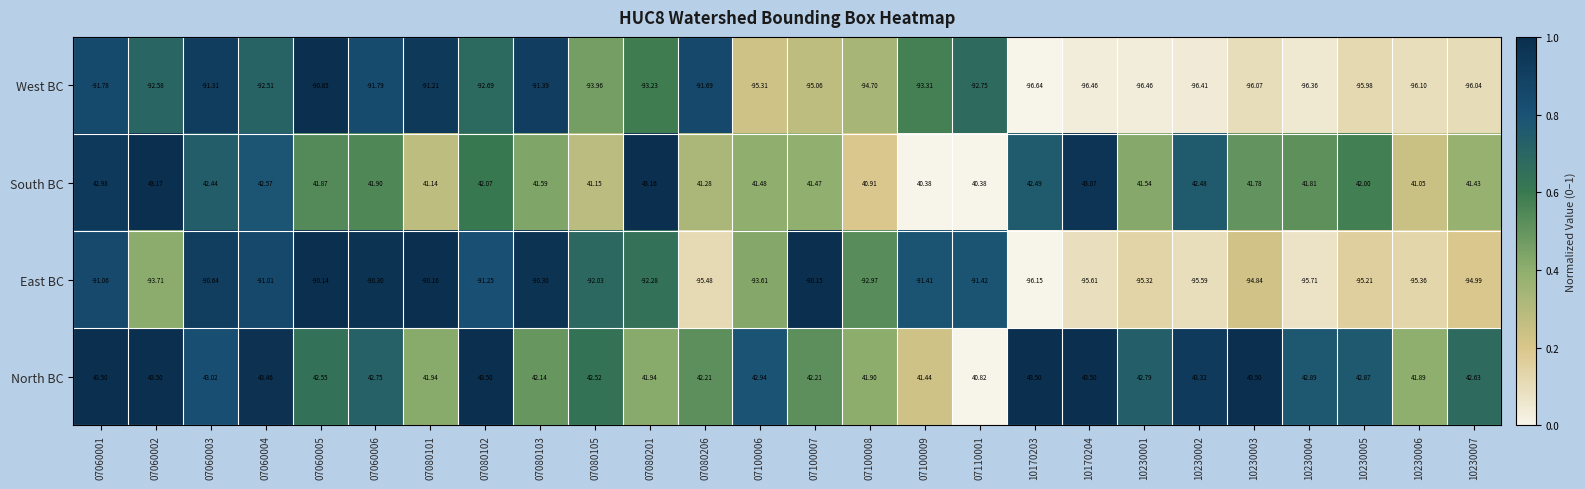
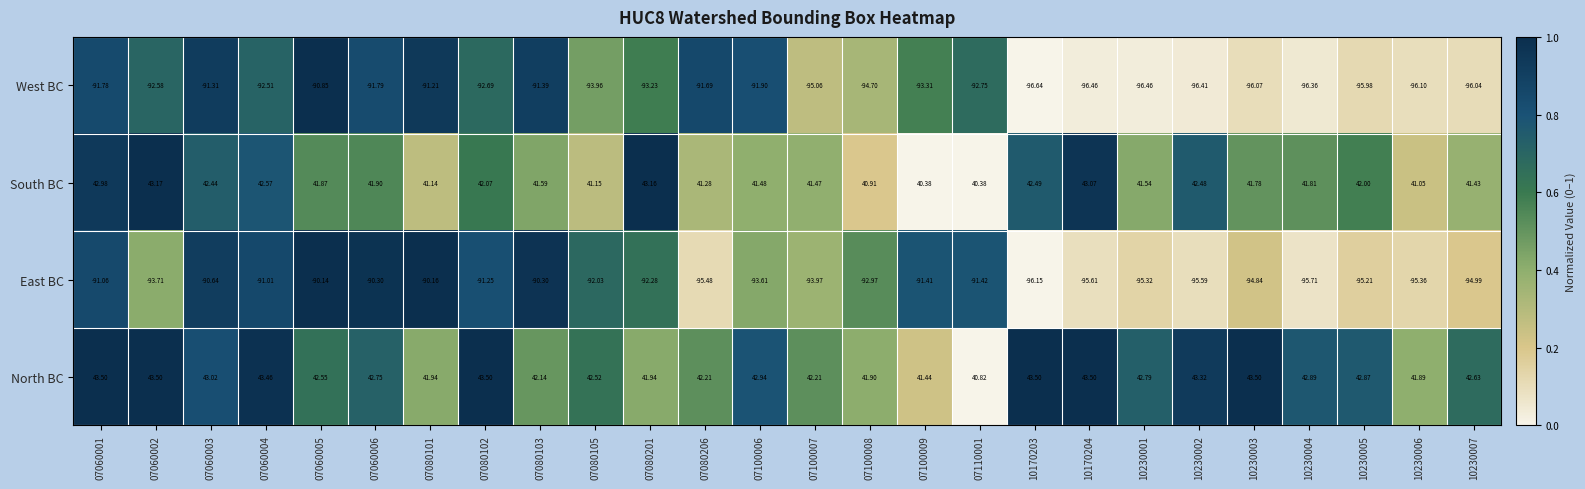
West BC, 07100006: -95.31 -> -91.90
East BC, 07100007: -90.15 -> -93.97
